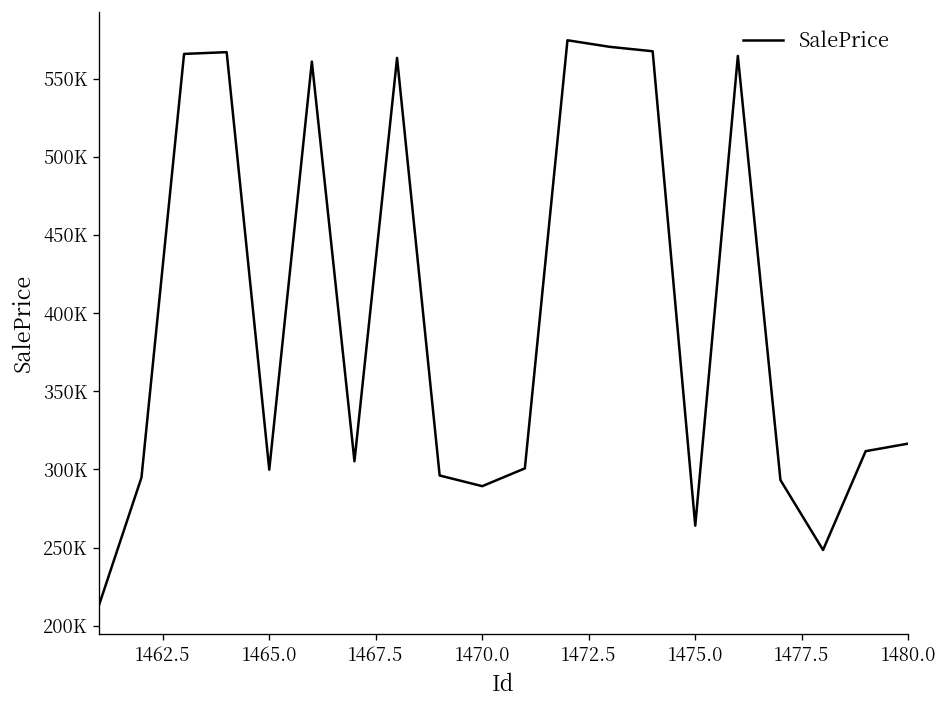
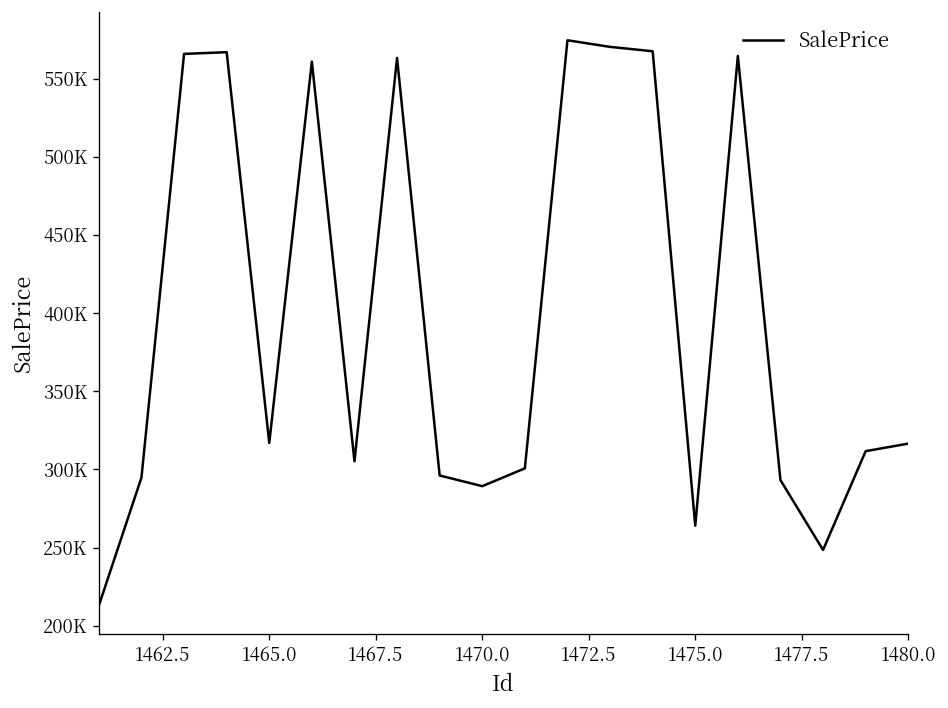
1465.0: 300000 -> 317000
